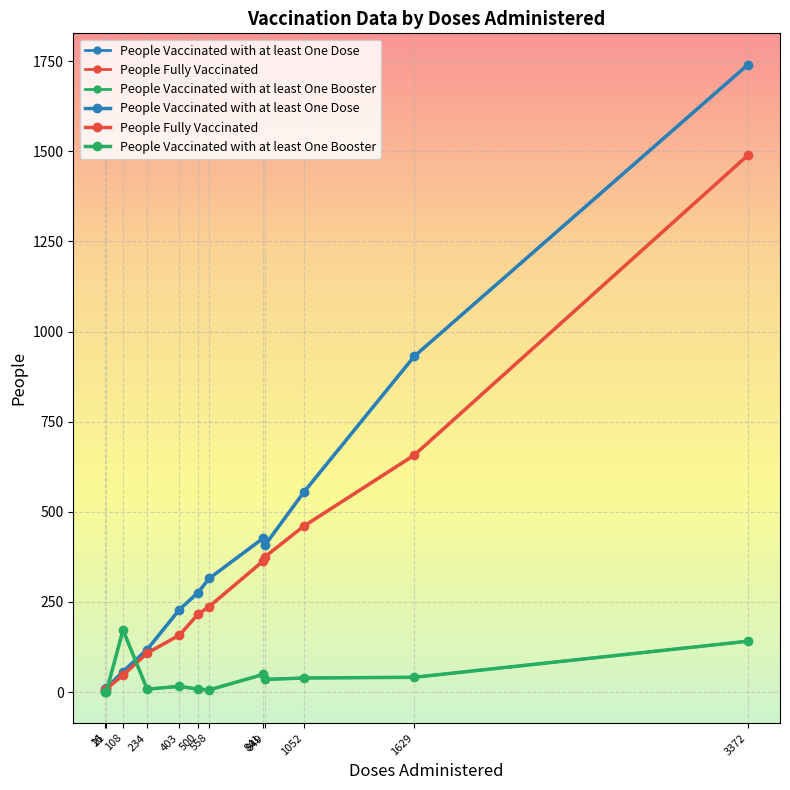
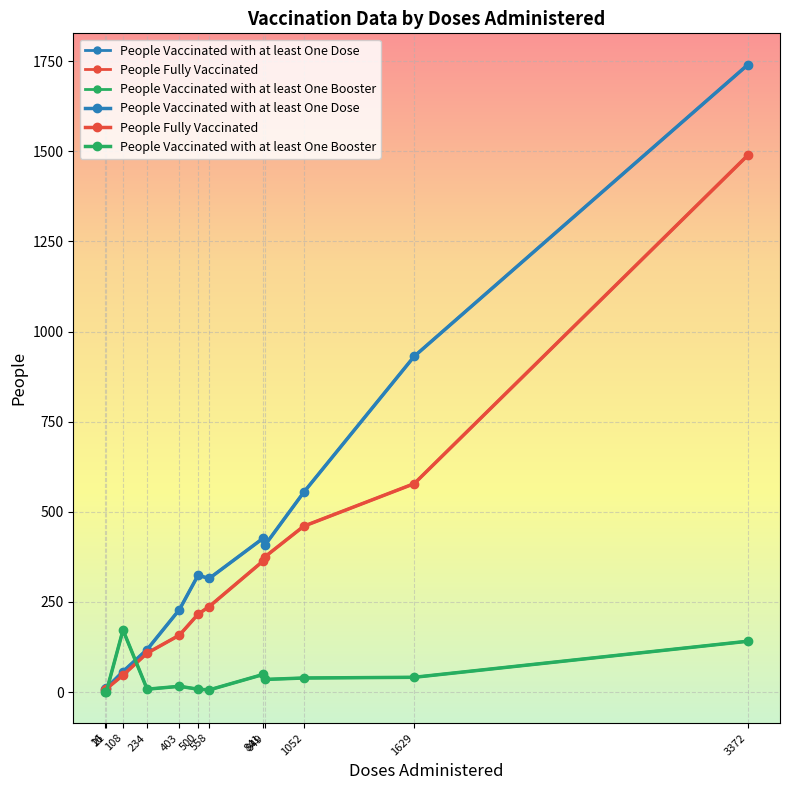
People Vaccinated with at least One Dose, 500: 280 -> 320
People Fully Vaccinated, 1629: 660 -> 580
